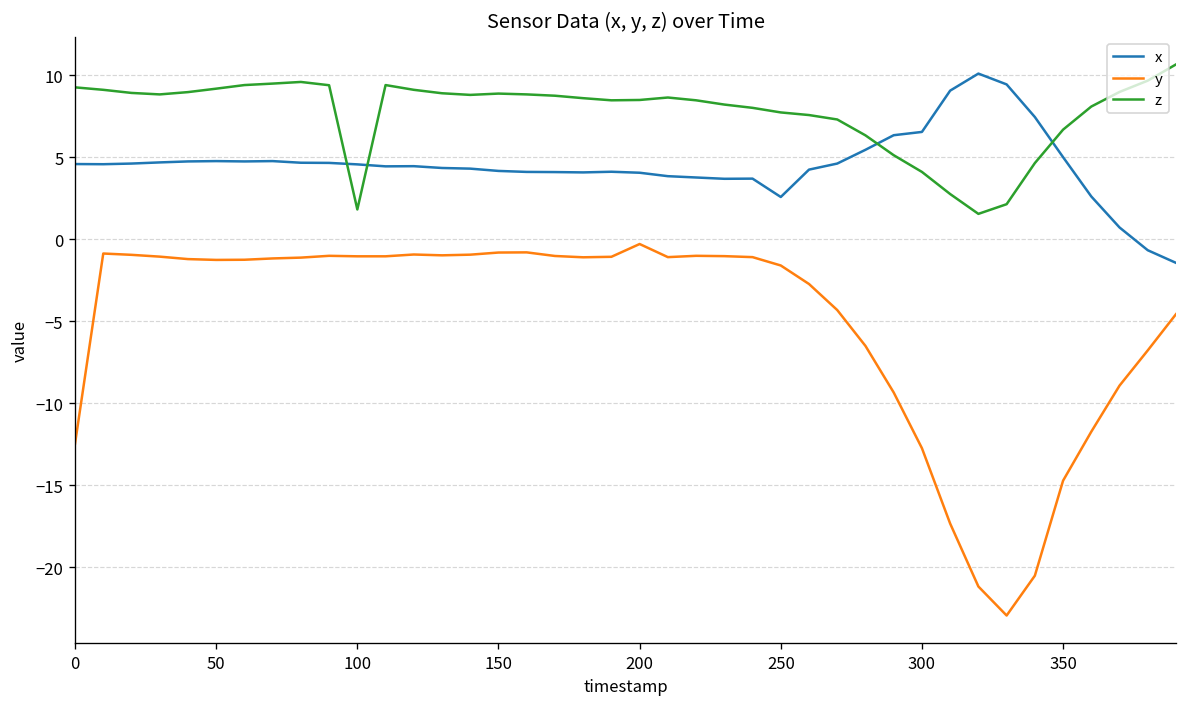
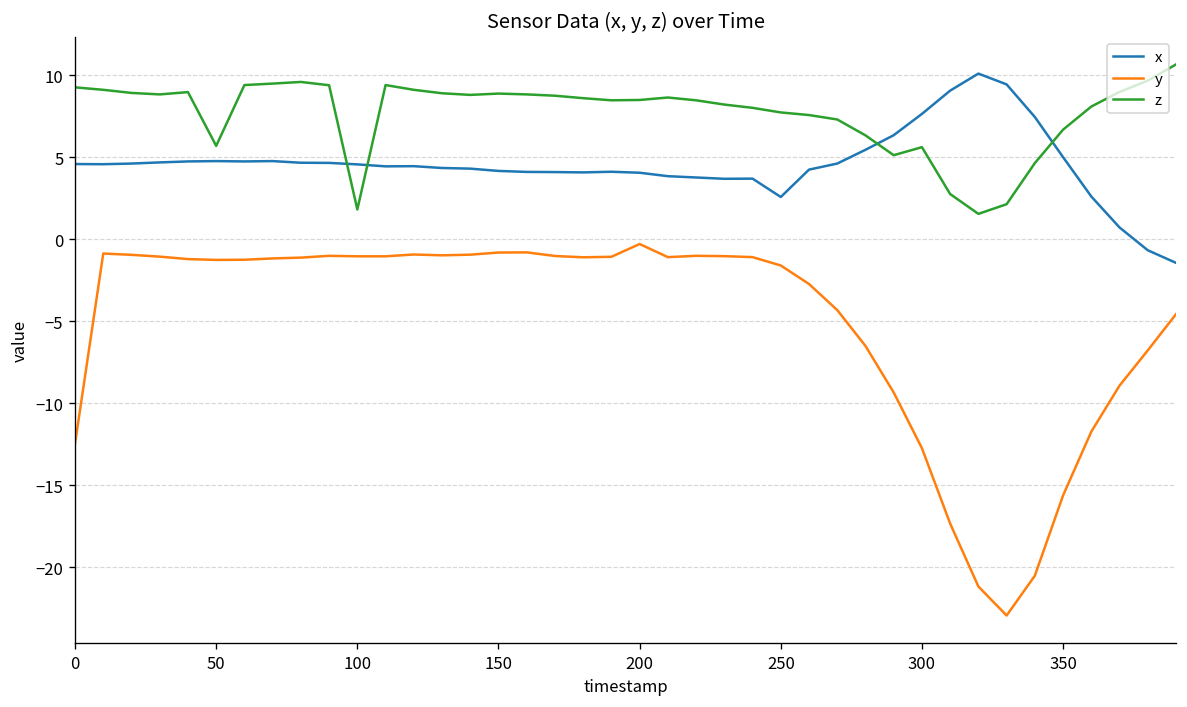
z, 50: 9.2 -> 5.7
x, 300: 6.6 -> 7.7
z, 300: 4.1 -> 5.6
y, 350: -14.7 -> -15.6
